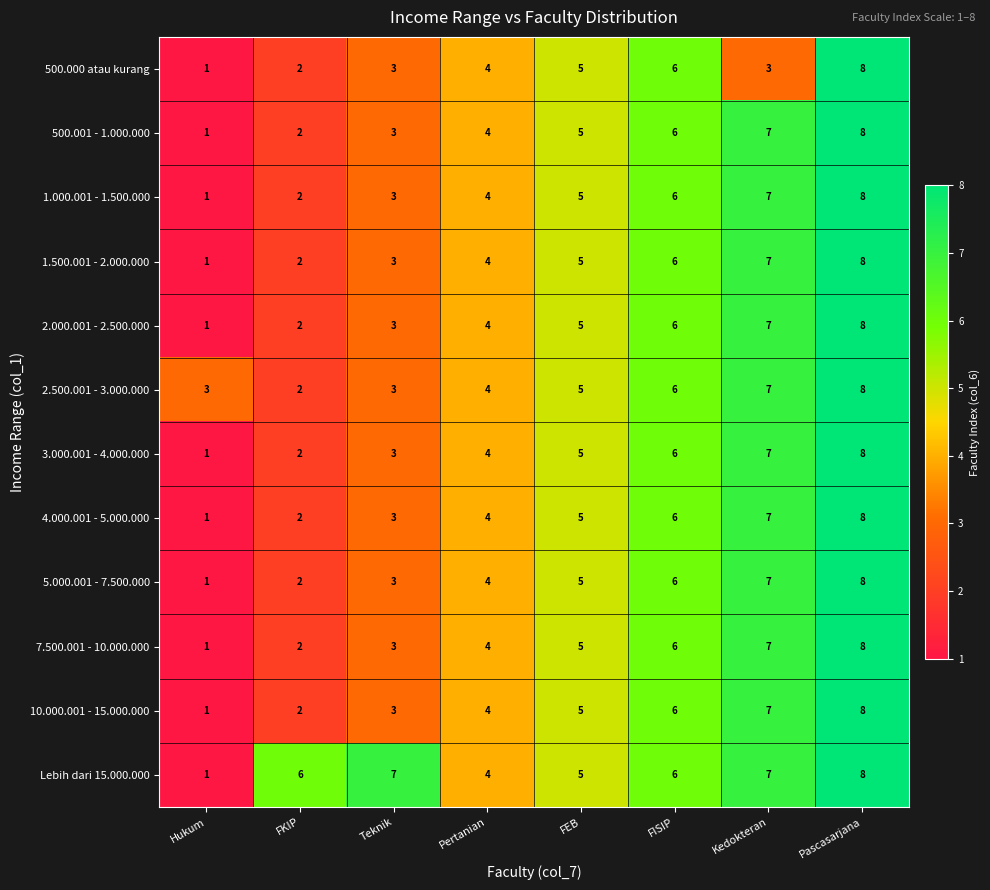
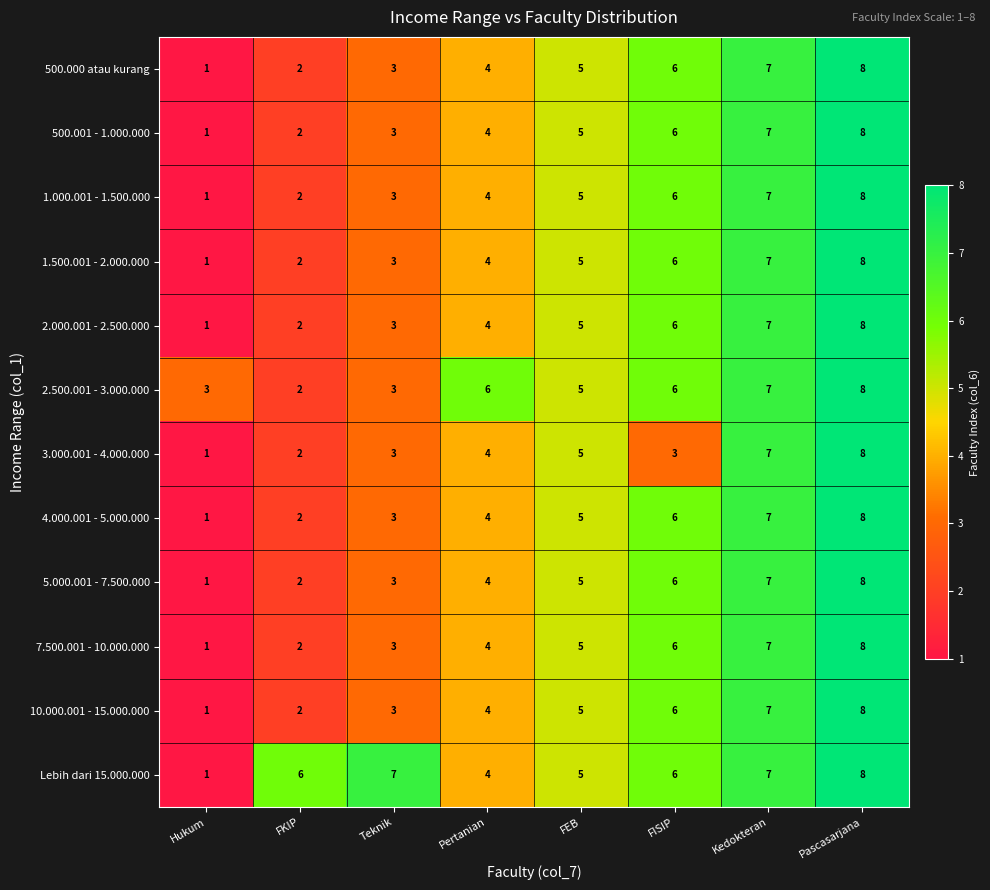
500.000 atau kurang, Kedokteran: 3 -> 7
2.500.001 - 3.000.000, Pertanian: 4 -> 6
3.000.001 - 4.000.000, FISIP: 6 -> 3
